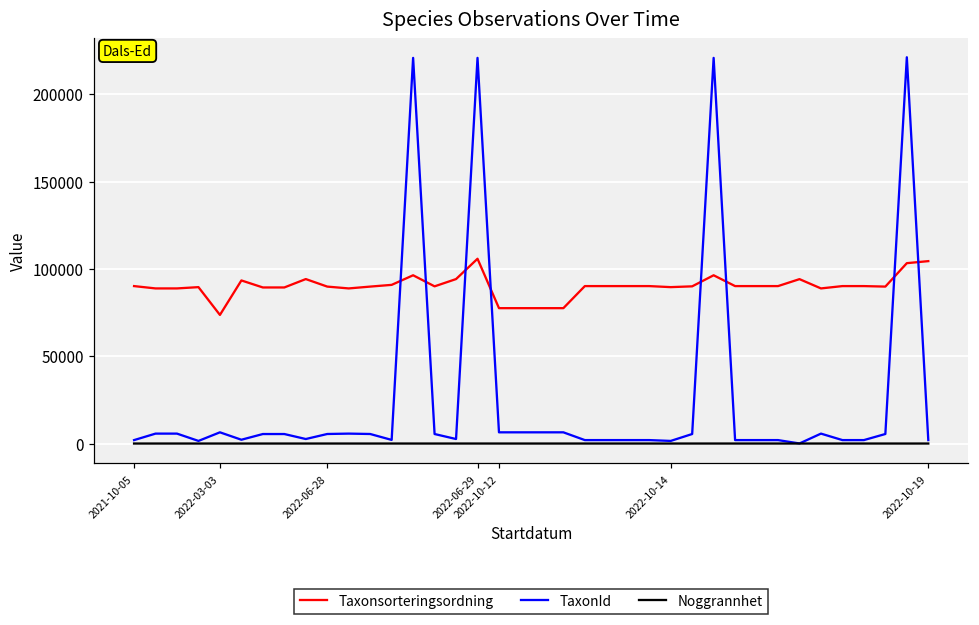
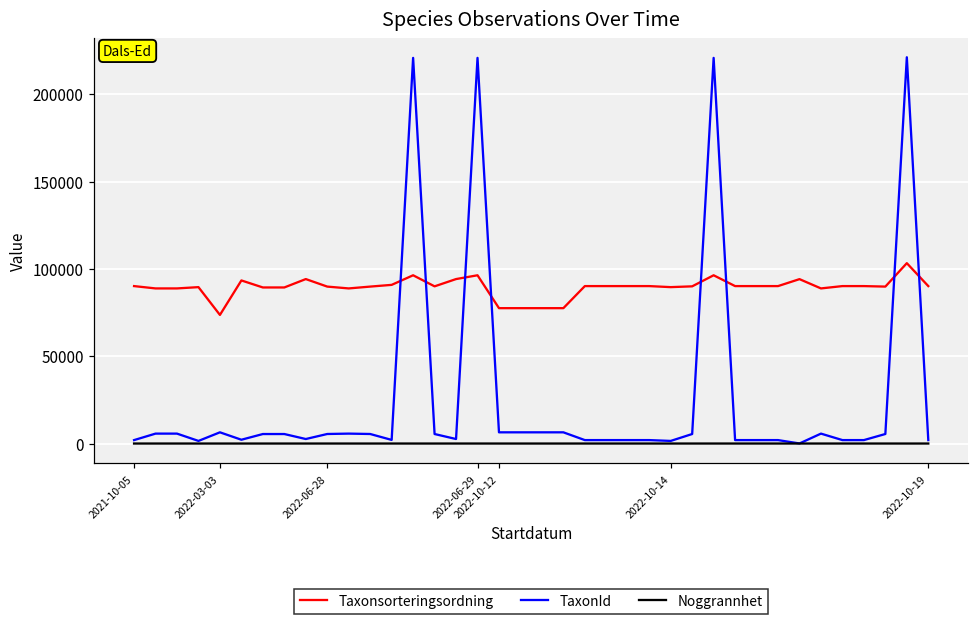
Taxonsorteringsordning, 2022-06-29: 106000 -> 96000
Taxonsorteringsordning, 2022-10-19: 104000 -> 90000
